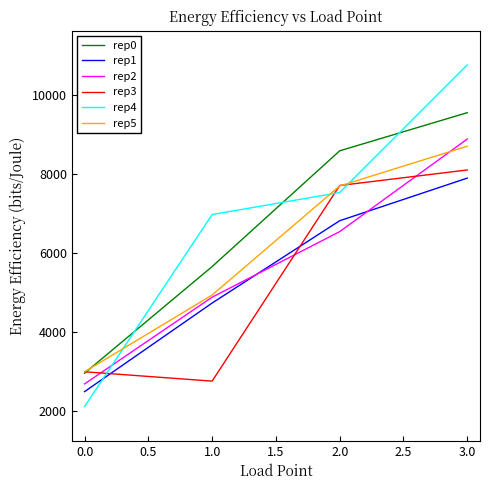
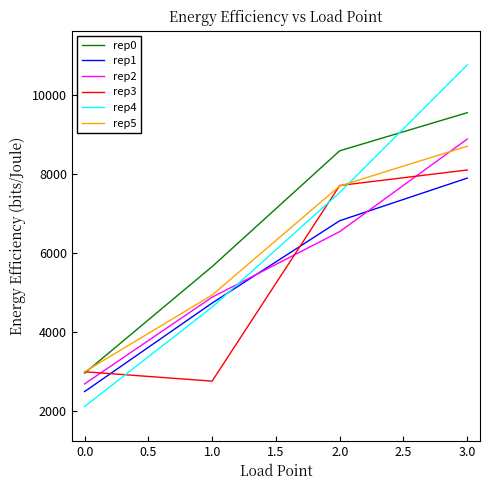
rep4, 1.0: 7000 -> 4600
